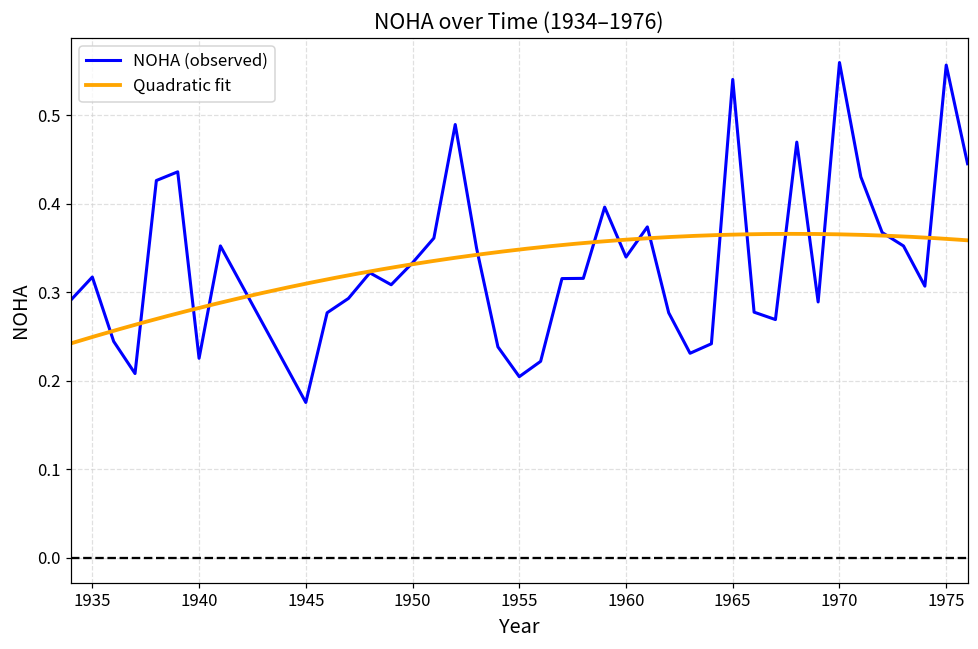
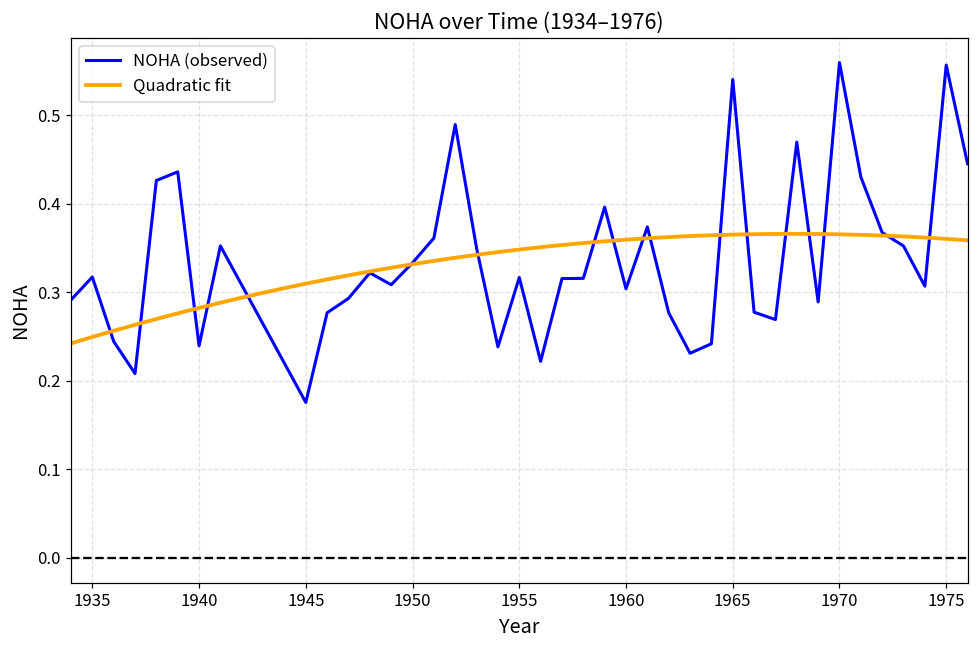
NOHA (observed), 1940: 0.23 -> 0.24
NOHA (observed), 1955: 0.20 -> 0.32
NOHA (observed), 1960: 0.34 -> 0.30
